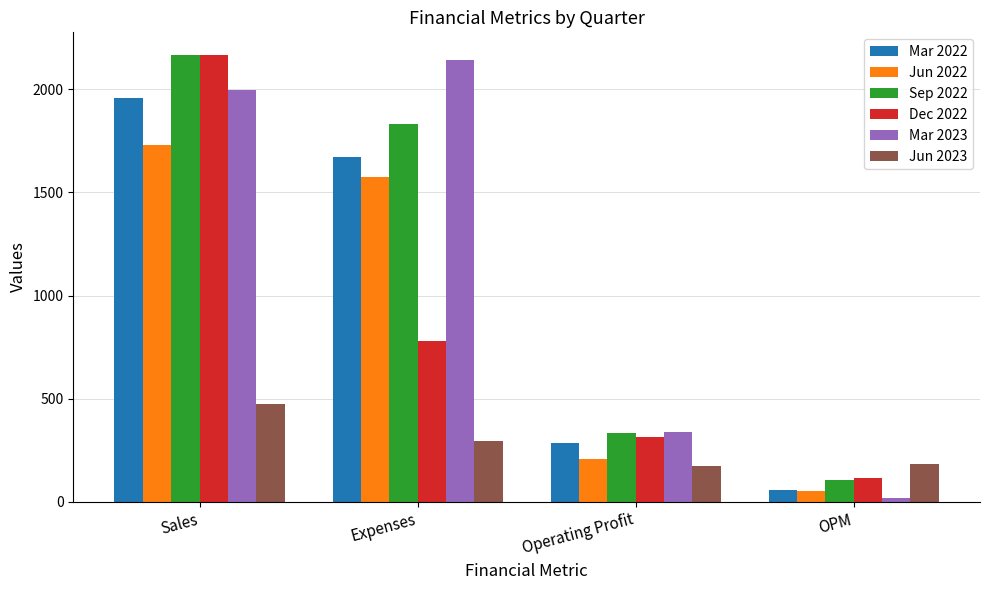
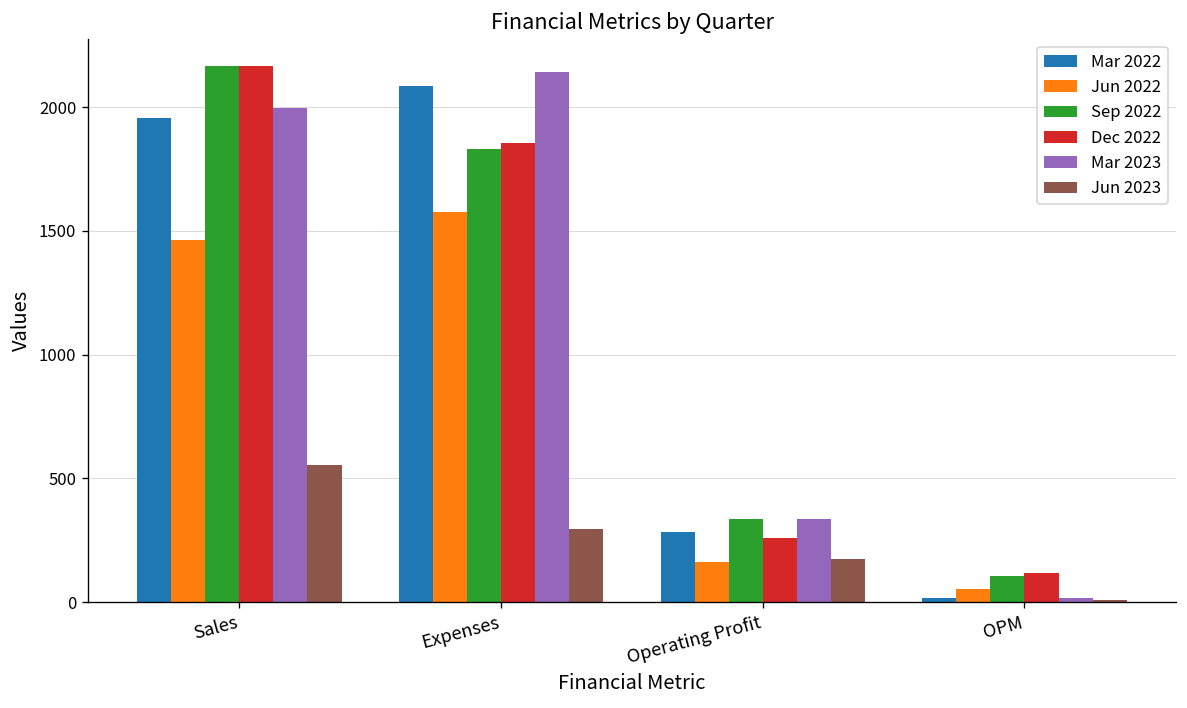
Jun 2022, Sales: 1730 -> 1460
Jun 2023, Sales: 470 -> 560
Mar 2022, Expenses: 1670 -> 2080
Dec 2022, Expenses: 780 -> 1850
Jun 2022, Operating Profit: 210 -> 160
Dec 2022, Operating Profit: 310 -> 260
Mar 2022, OPM: 60 -> 20
Jun 2023, OPM: 180 -> 10
